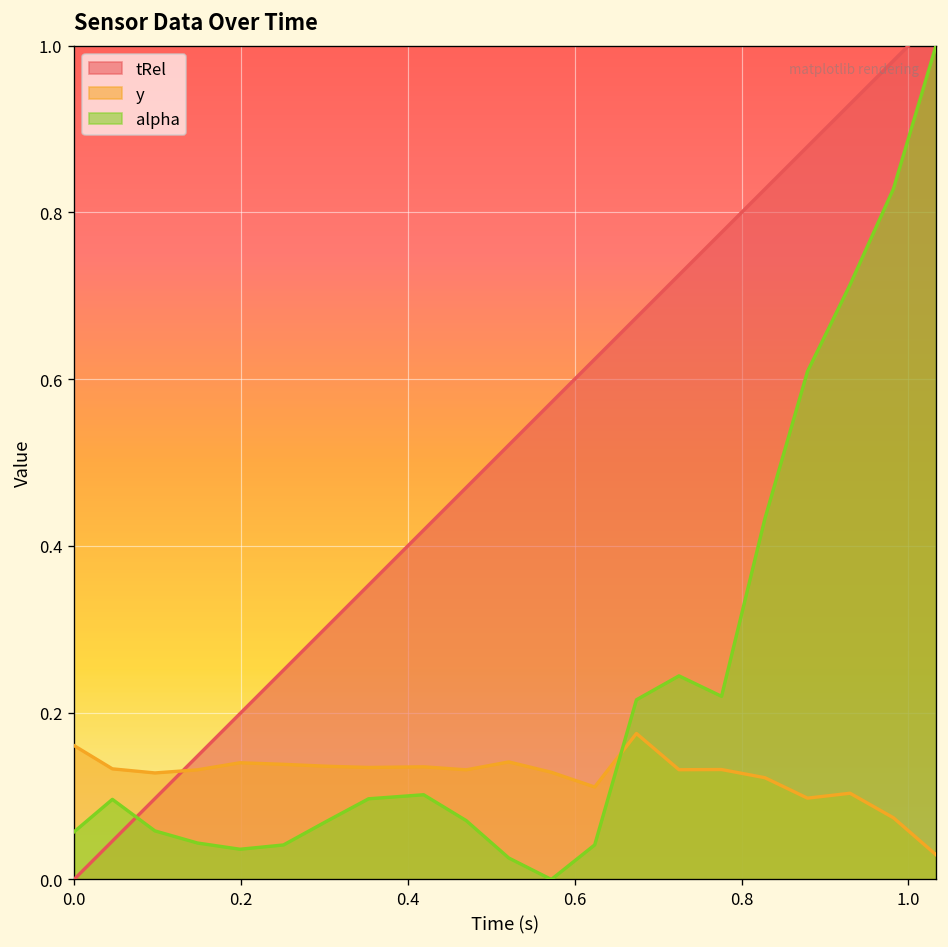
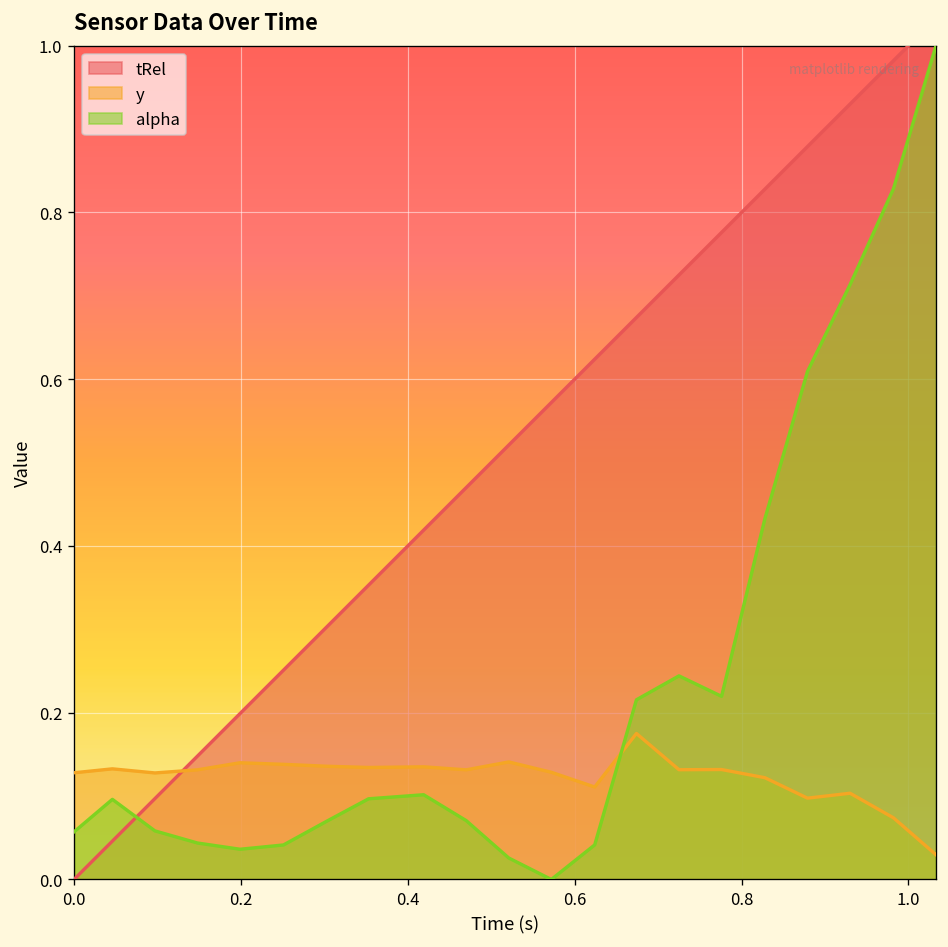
y, 0.0: 0.16 -> 0.13
